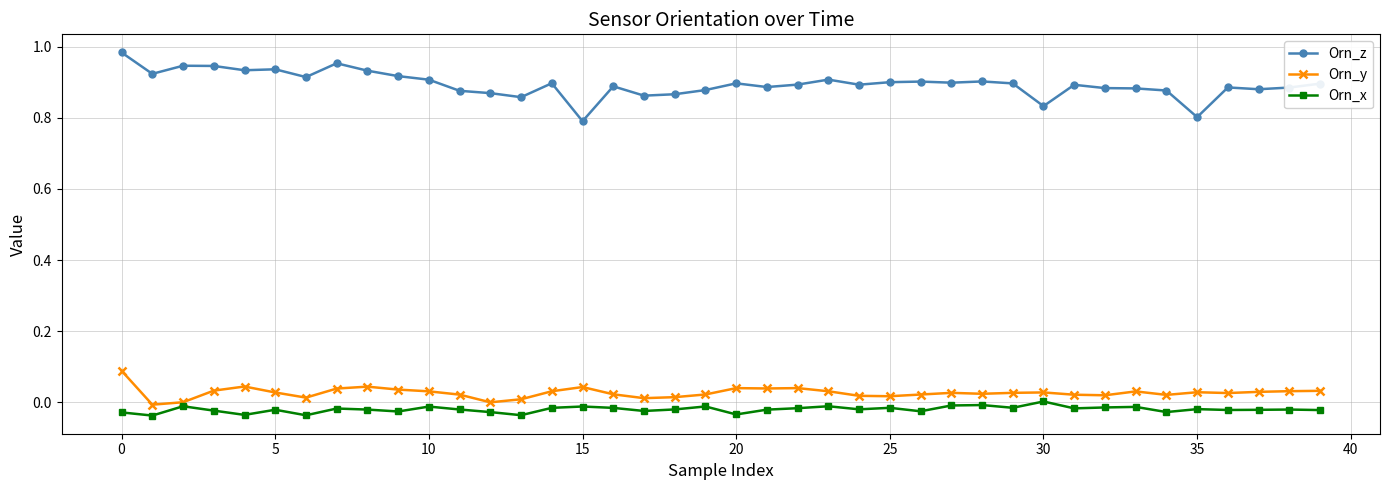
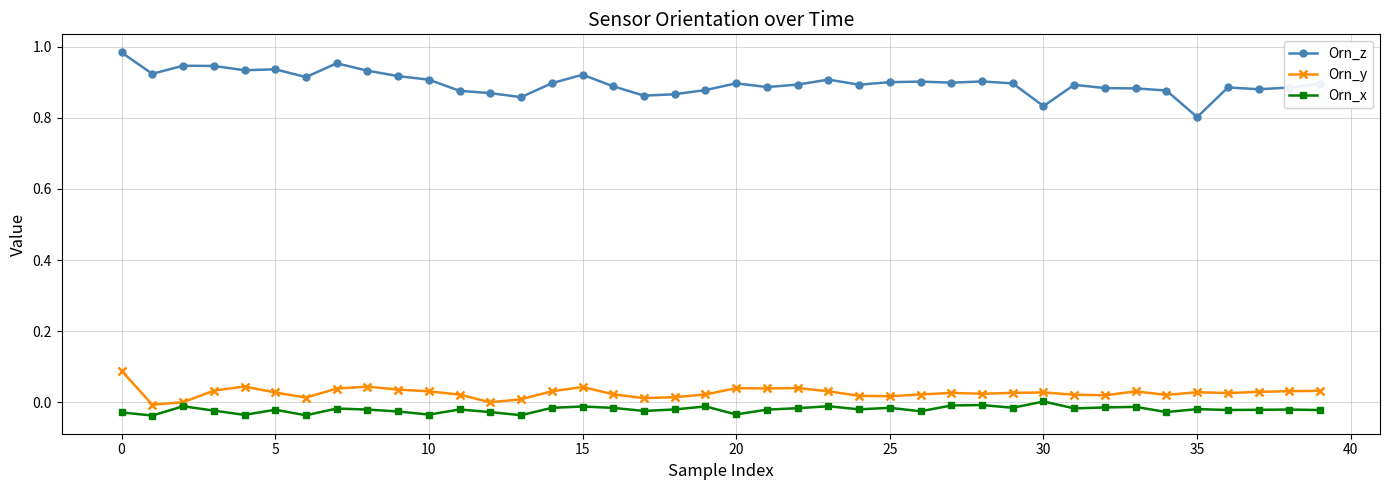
Orn_x, 10: -0.01 -> -0.03
Orn_z, 15: 0.79 -> 0.92
